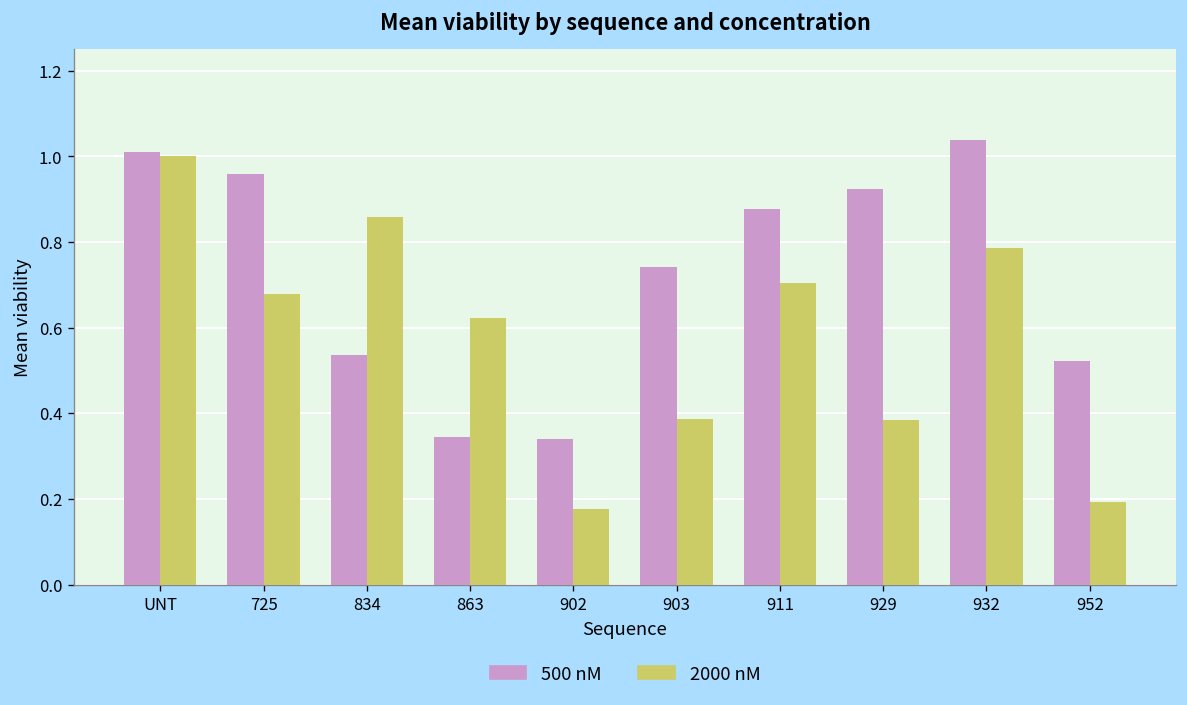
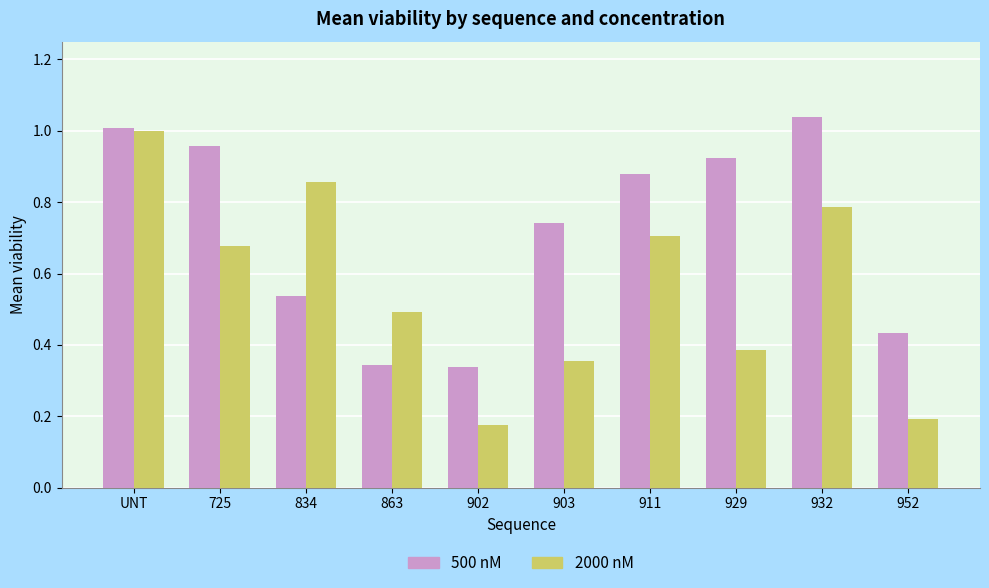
2000 nM, 863: 0.62 -> 0.49
2000 nM, 903: 0.39 -> 0.35
500 nM, 952: 0.52 -> 0.43
